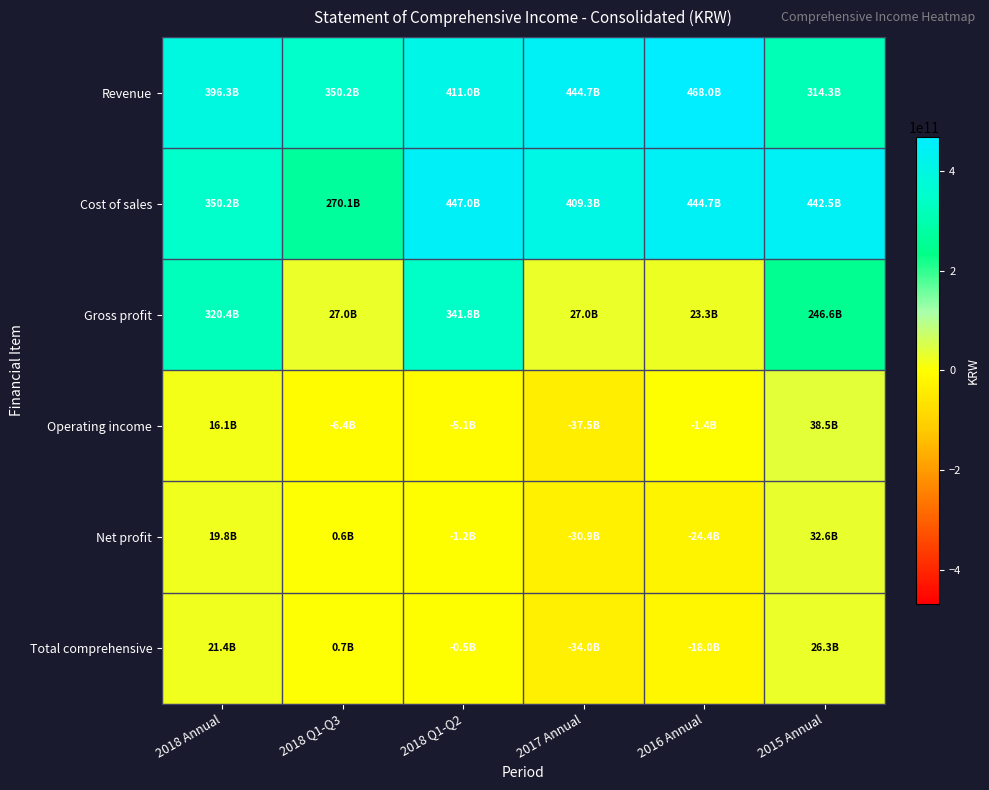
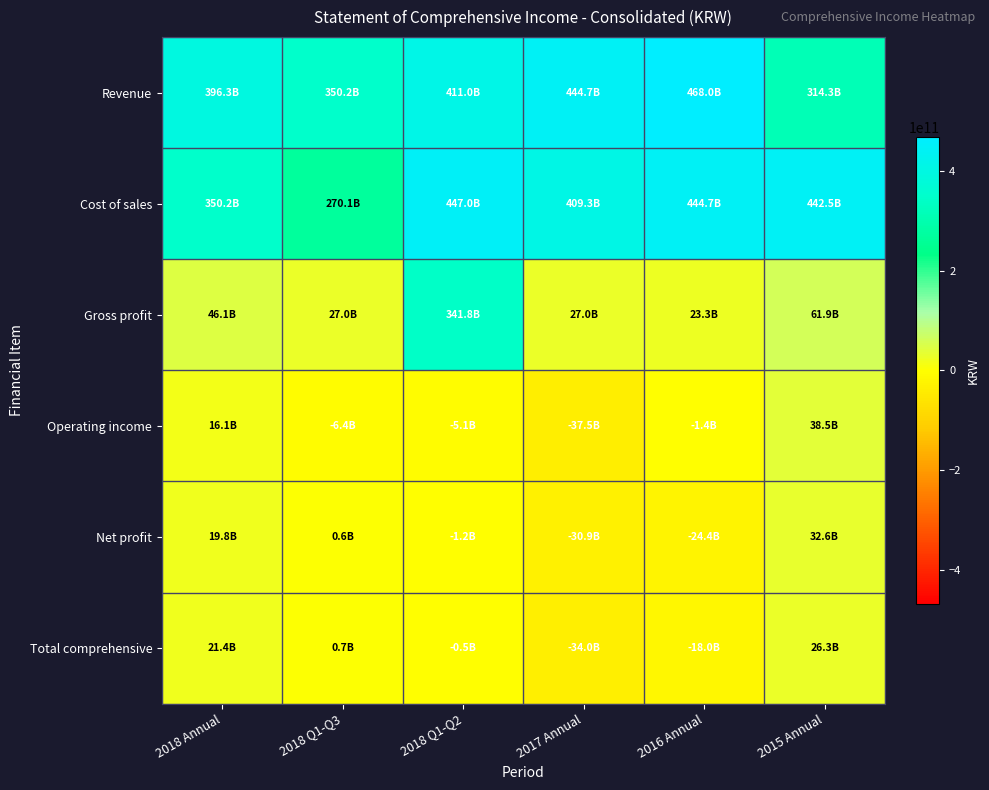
Gross profit, 2018 Annual: 320.4B -> 46.1B
Gross profit, 2015 Annual: 246.6B -> 61.9B
